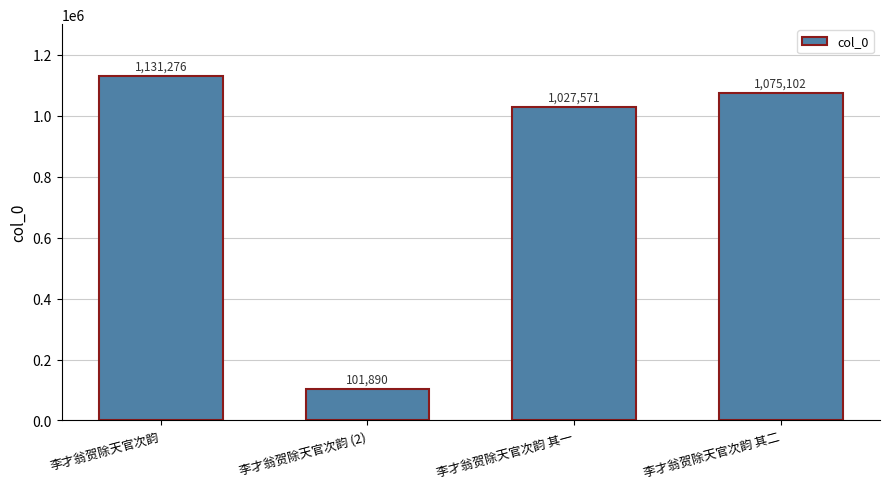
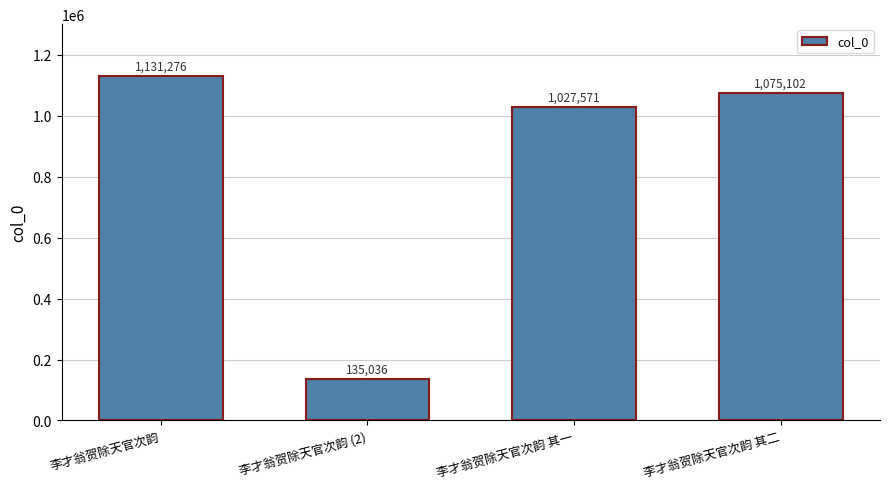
李才翁贺除天官次韵 (2): 101,890 -> 135,036
